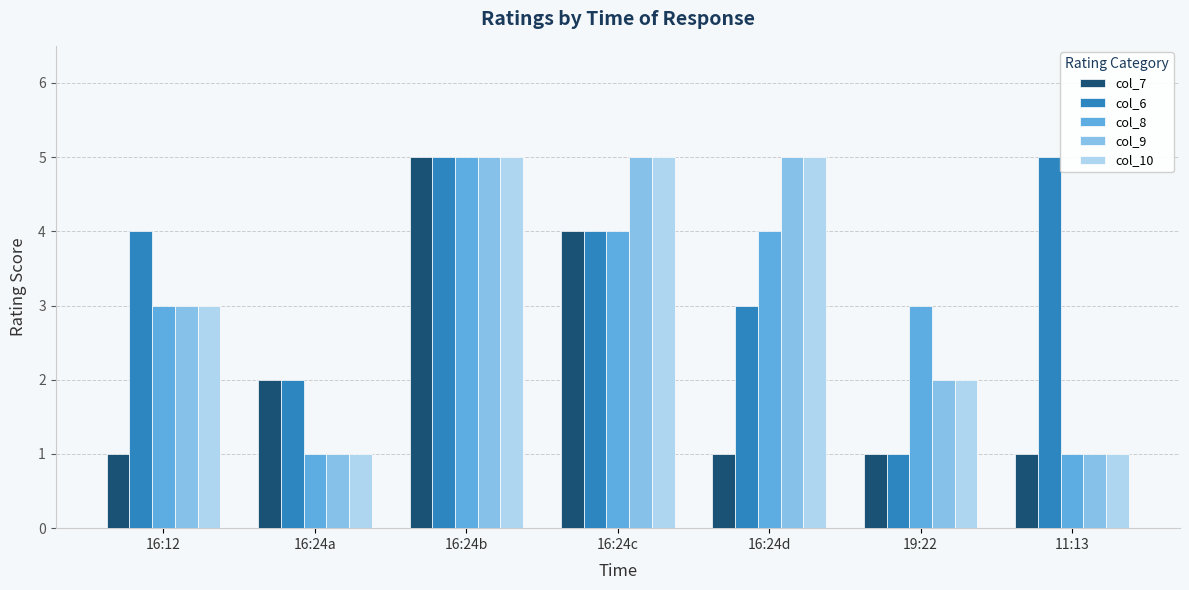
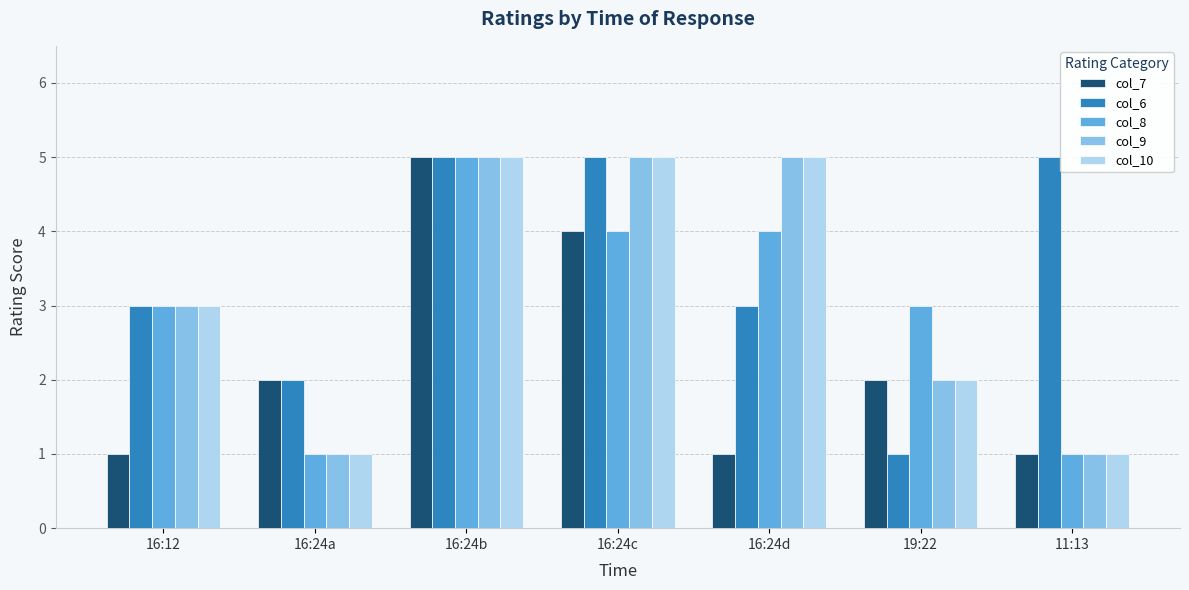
col_6, 16:12: 4 -> 3
col_6, 16:24c: 4 -> 5
col_7, 19:22: 1 -> 2
